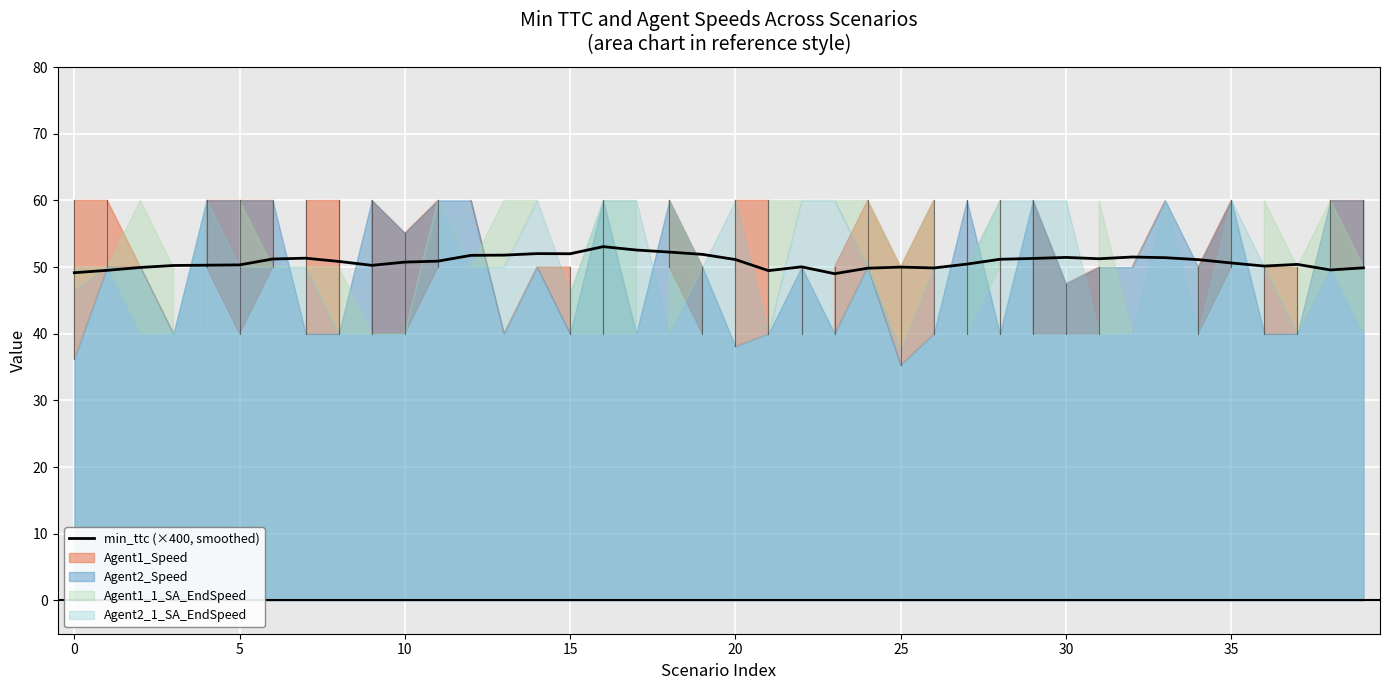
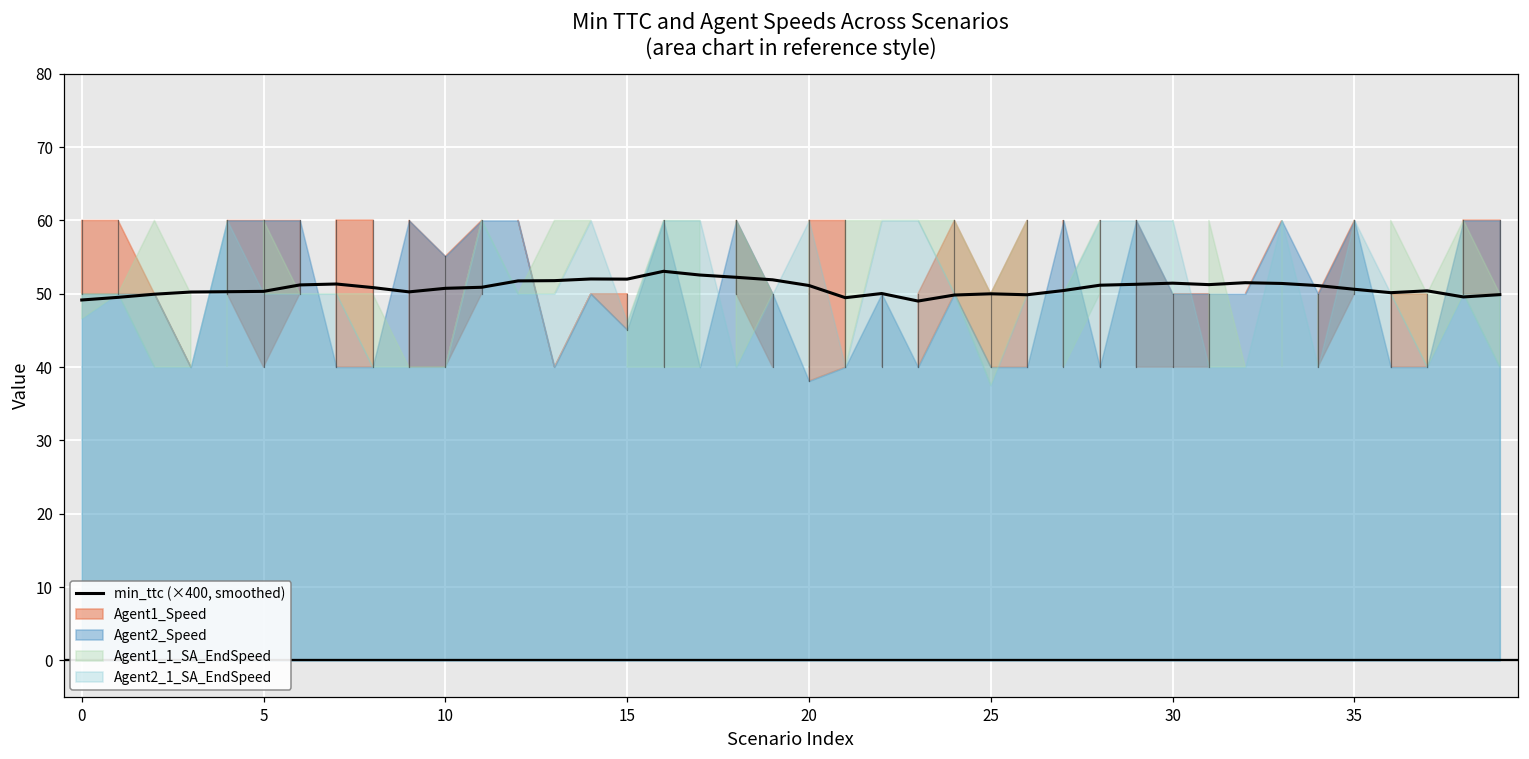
Agent2_Speed, 0: 36 -> 50
Agent2_Speed, 15: 40 -> 45
Agent2_Speed, 25: 35 -> 40
Agent2_Speed, 30: 48 -> 50
